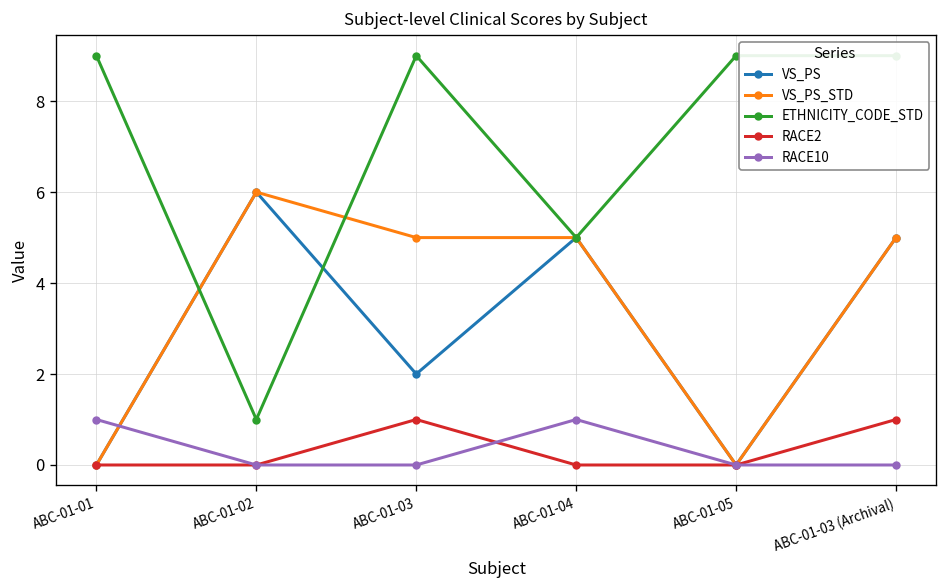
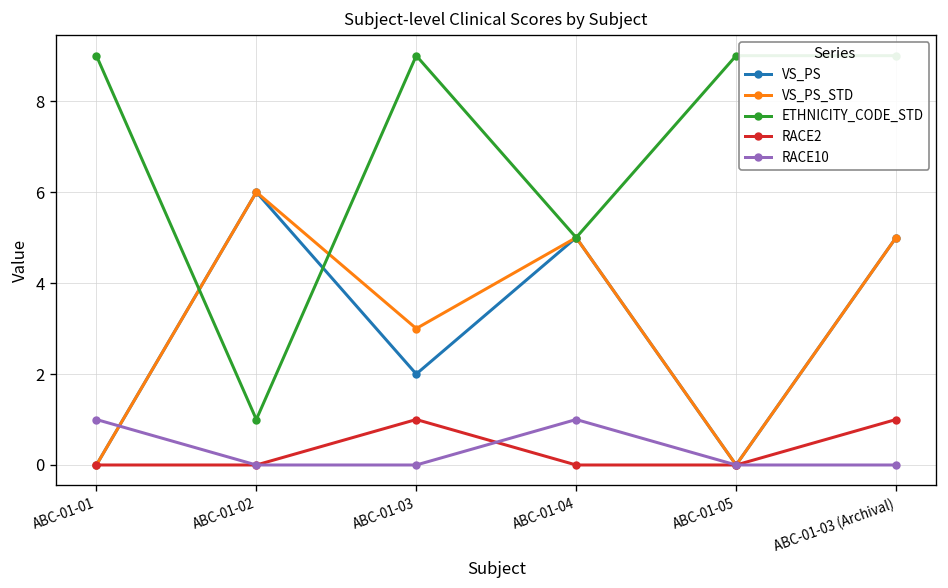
VS_PS_STD, ABC-01-03: 5 -> 3
